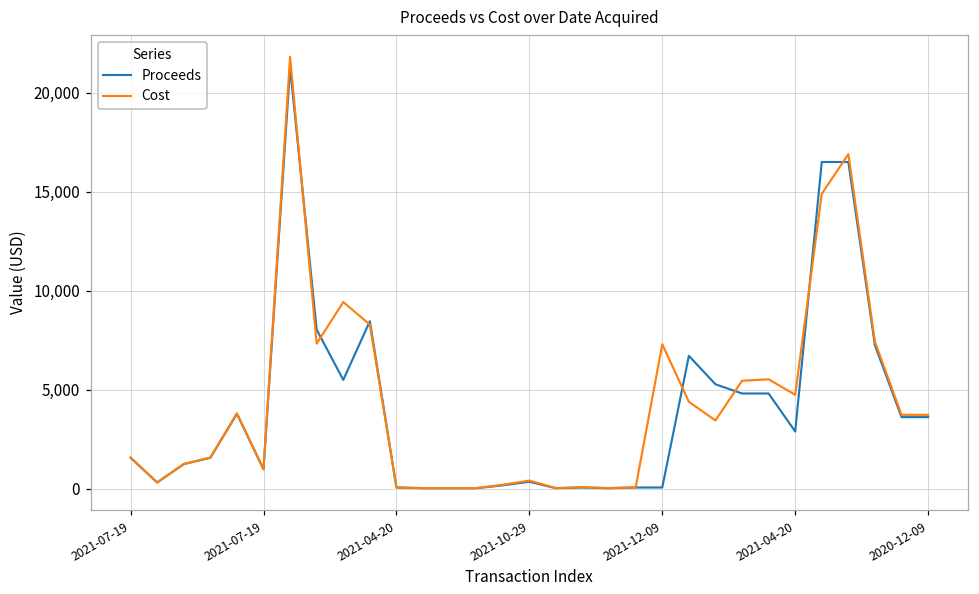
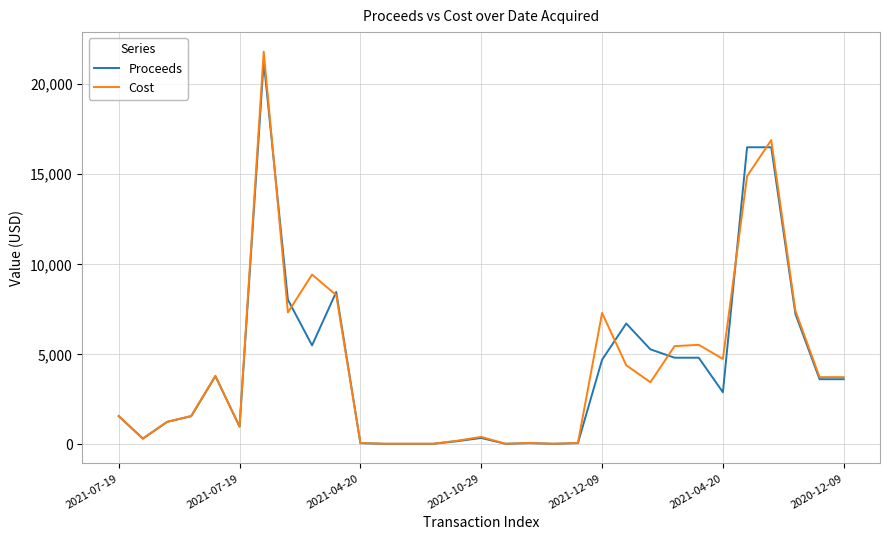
Proceeds, 2021-12-09: 100 -> 4,700
